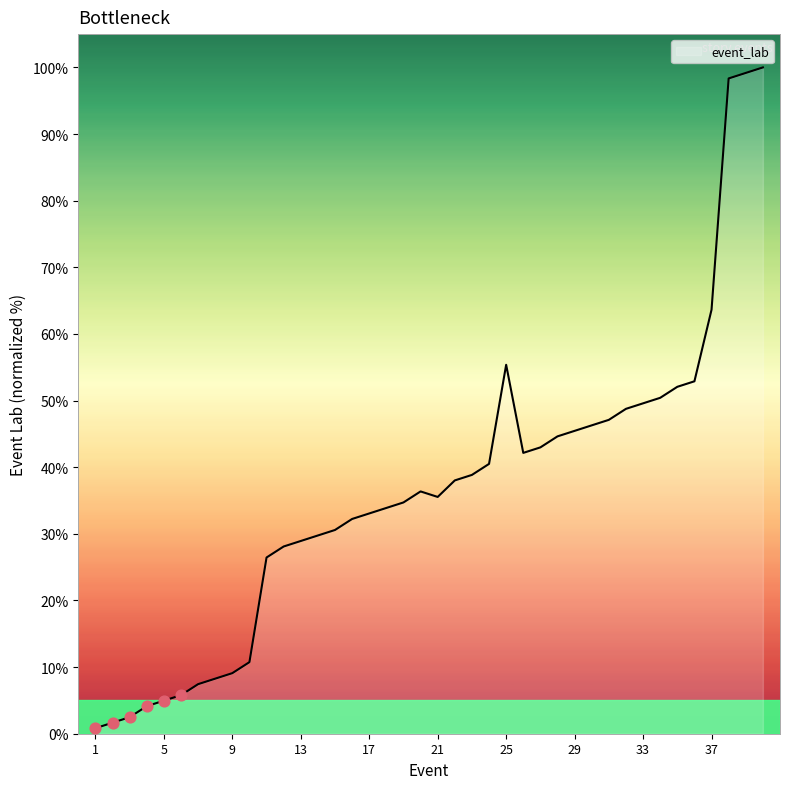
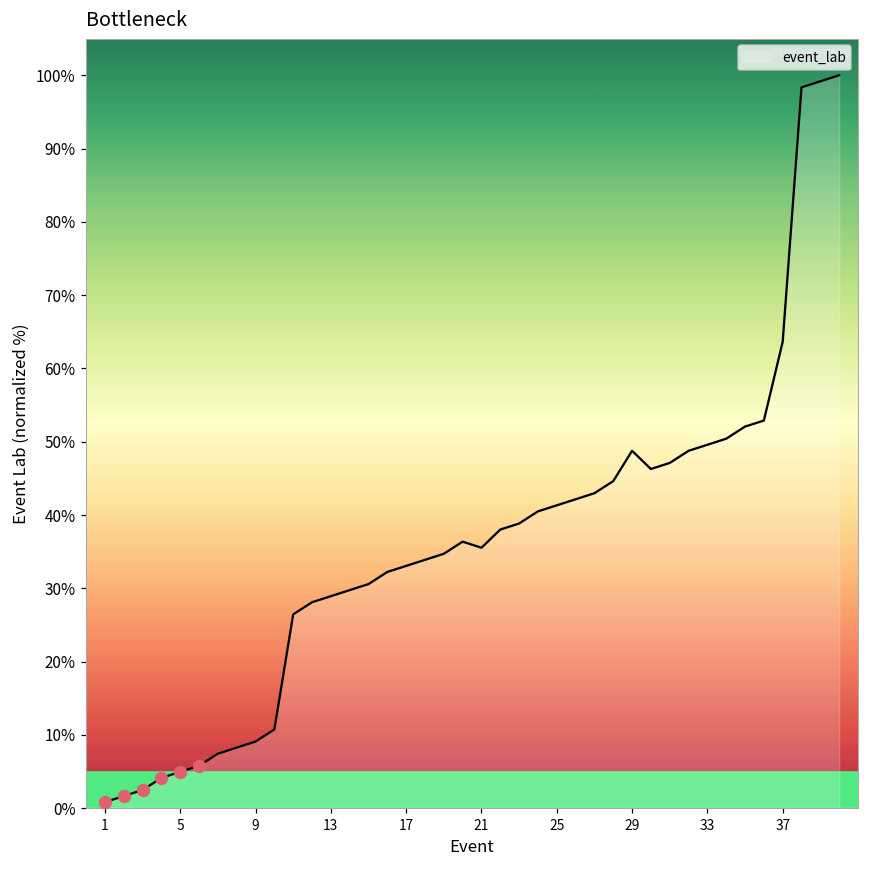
event_lab, 25: 55% -> 41%
event_lab, 29: 45% -> 49%
